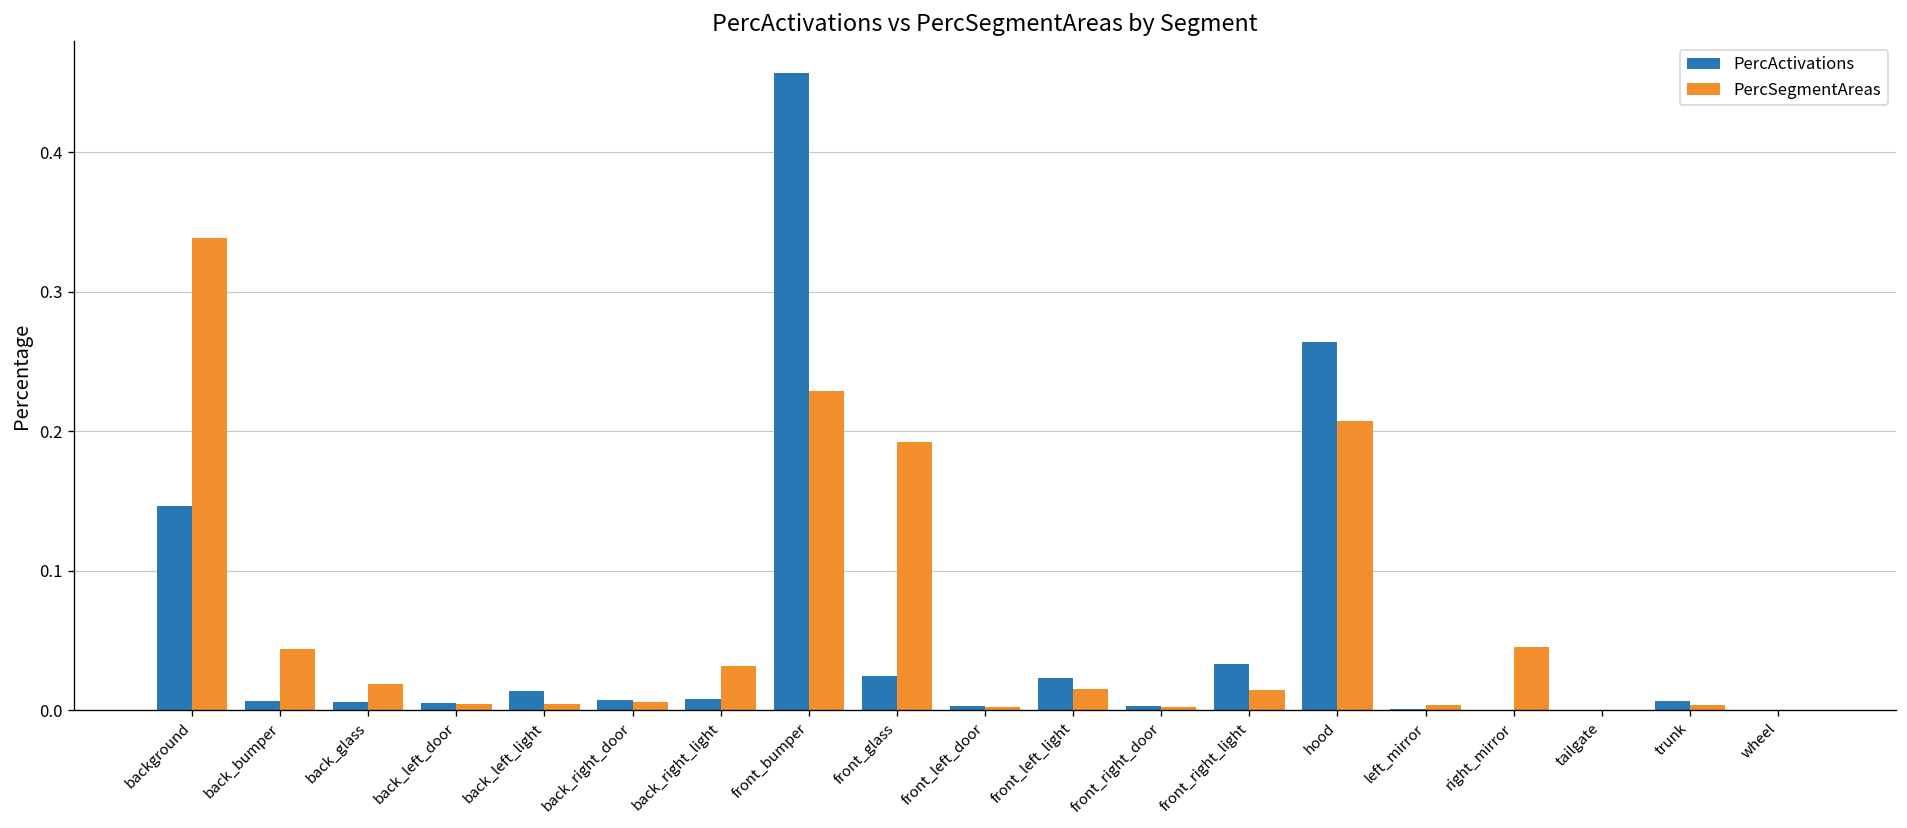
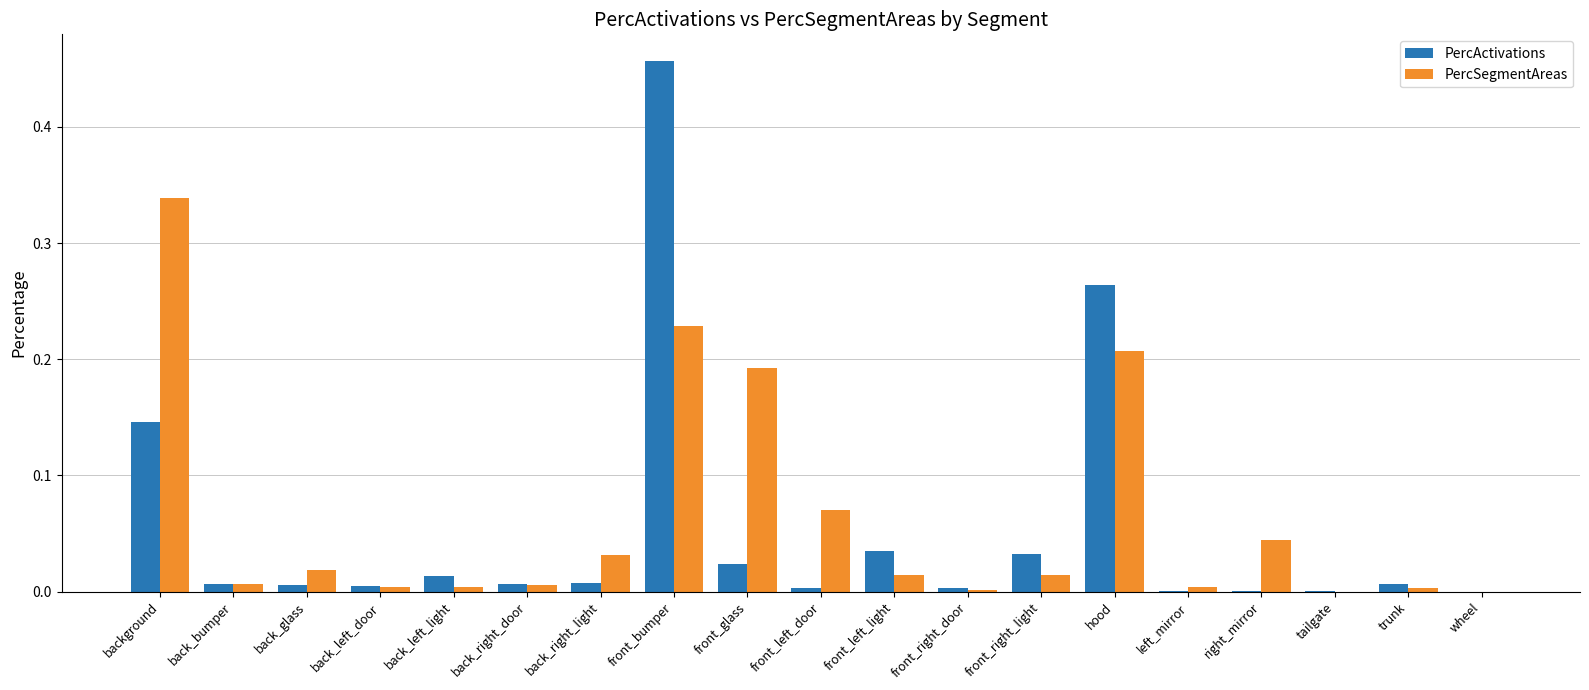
PercSegmentAreas, back_bumper: 0.043 -> 0.007
PercSegmentAreas, front_left_door: 0.002 -> 0.070
PercActivations, front_left_light: 0.023 -> 0.035
